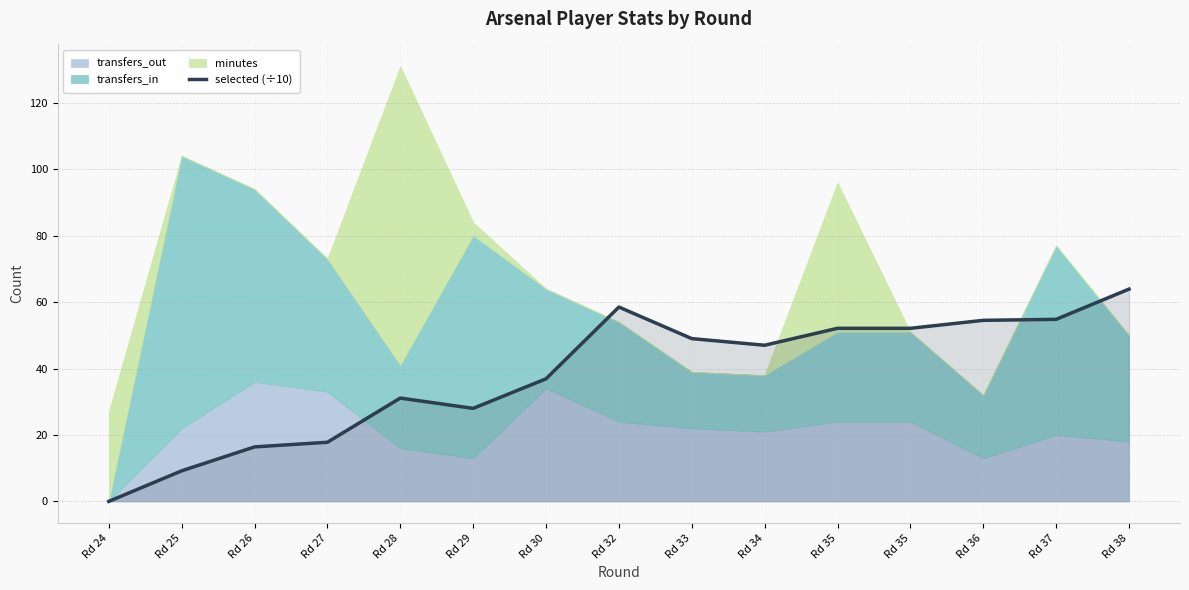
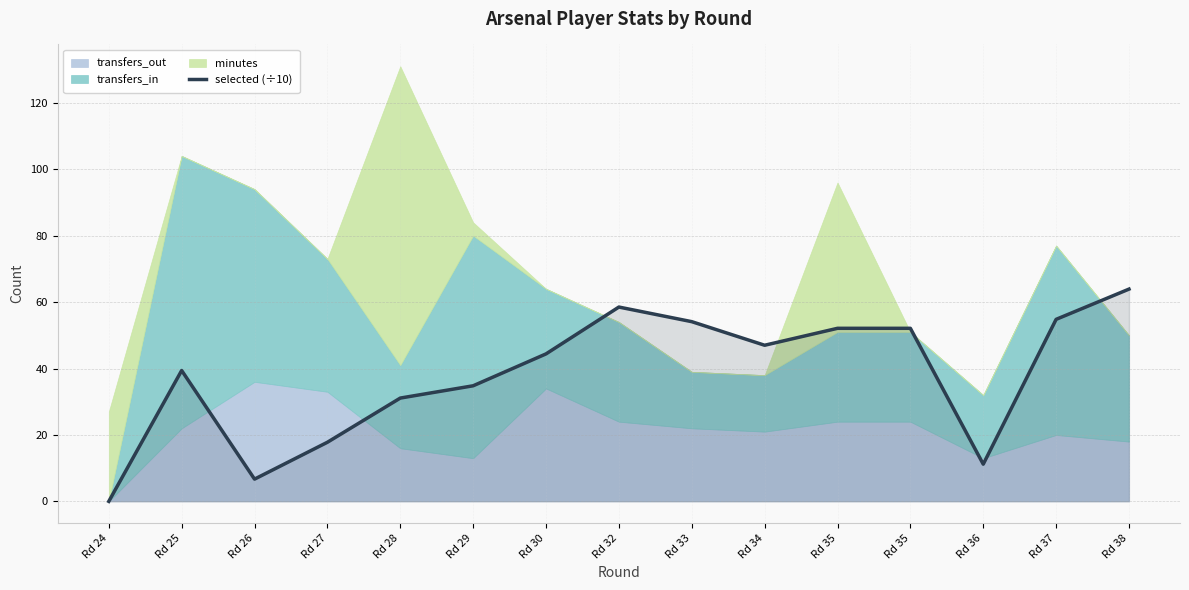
selected (÷10), Rd 25: 9 -> 39
selected (÷10), Rd 26: 16 -> 7
selected (÷10), Rd 29: 28 -> 35
selected (÷10), Rd 30: 37 -> 44
selected (÷10), Rd 33: 49 -> 54
selected (÷10), Rd 36: 55 -> 11
